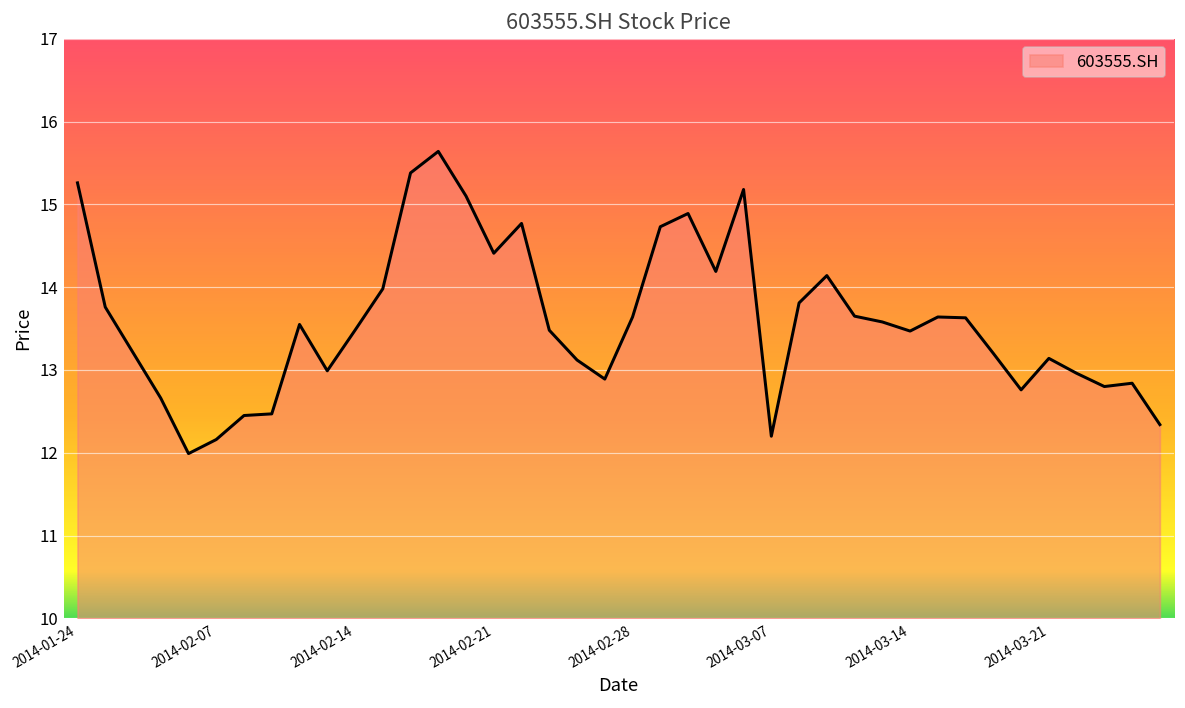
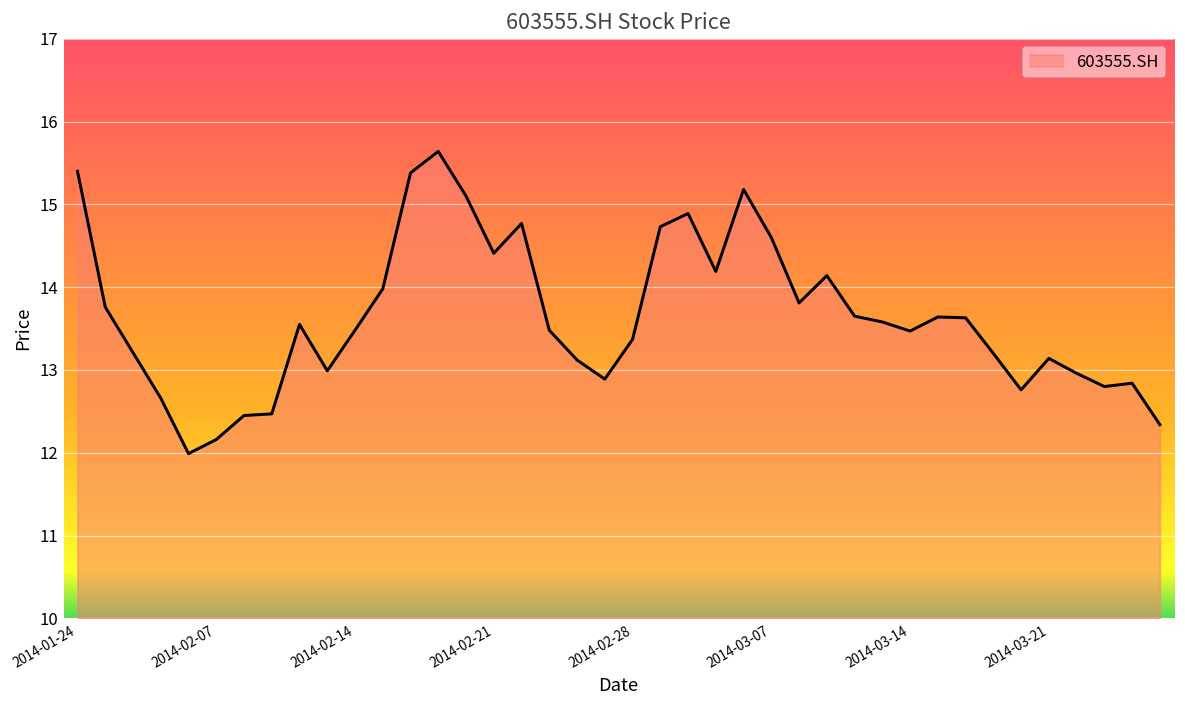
2014-01-24: 15.3 -> 15.4
2014-02-28: 13.6 -> 13.4
2014-03-07: 12.2 -> 14.6
